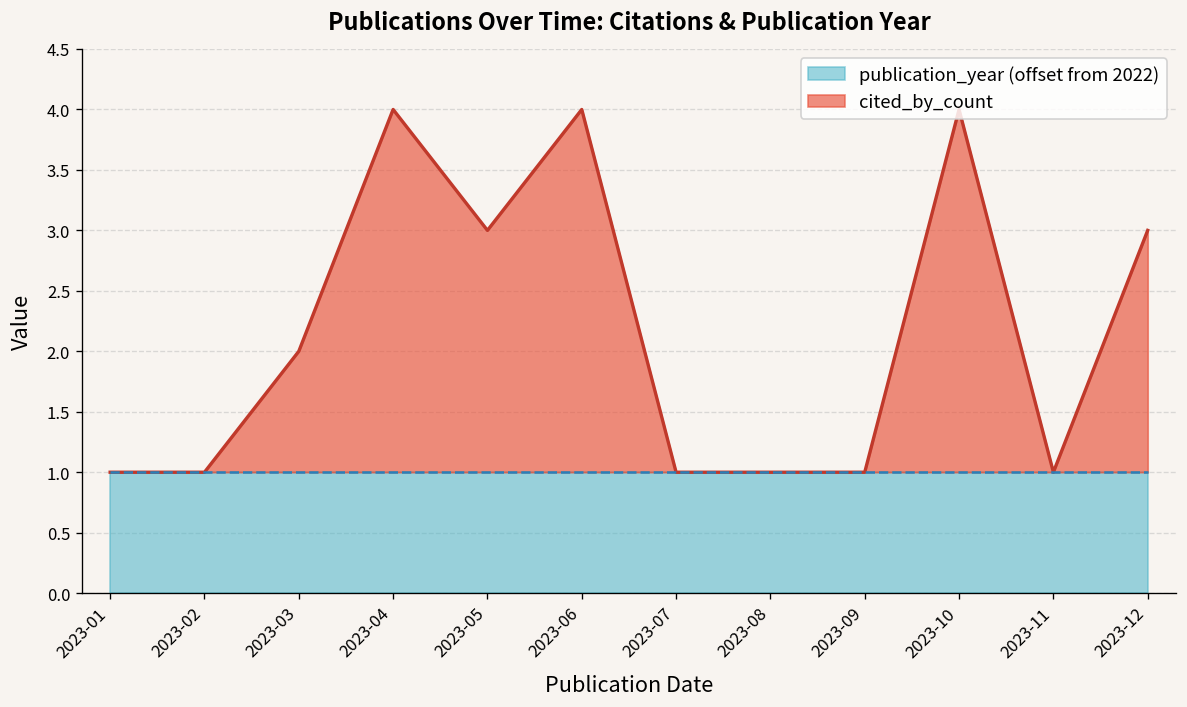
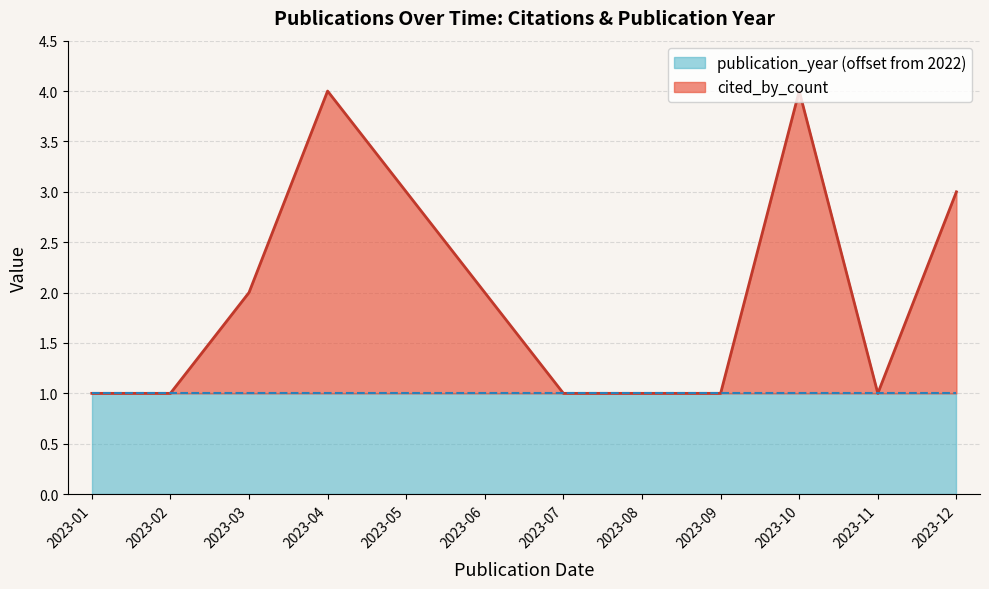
cited_by_count, 2023-06: 4.00 -> 2.00
